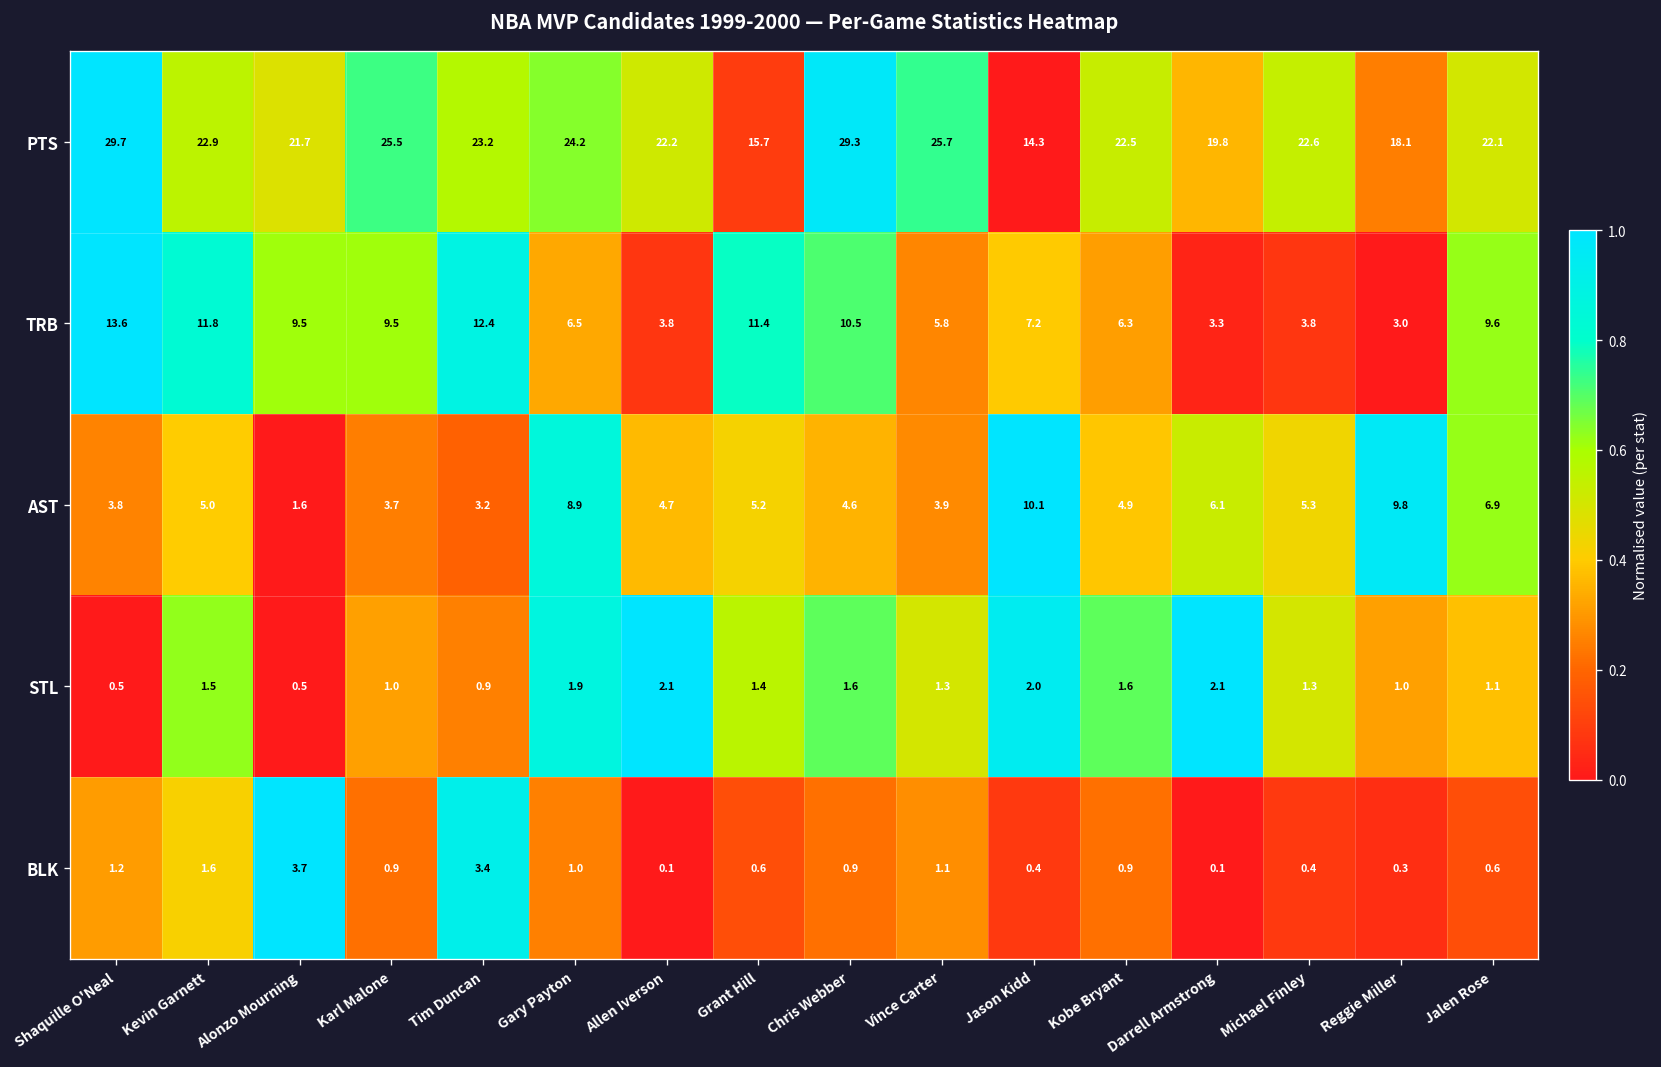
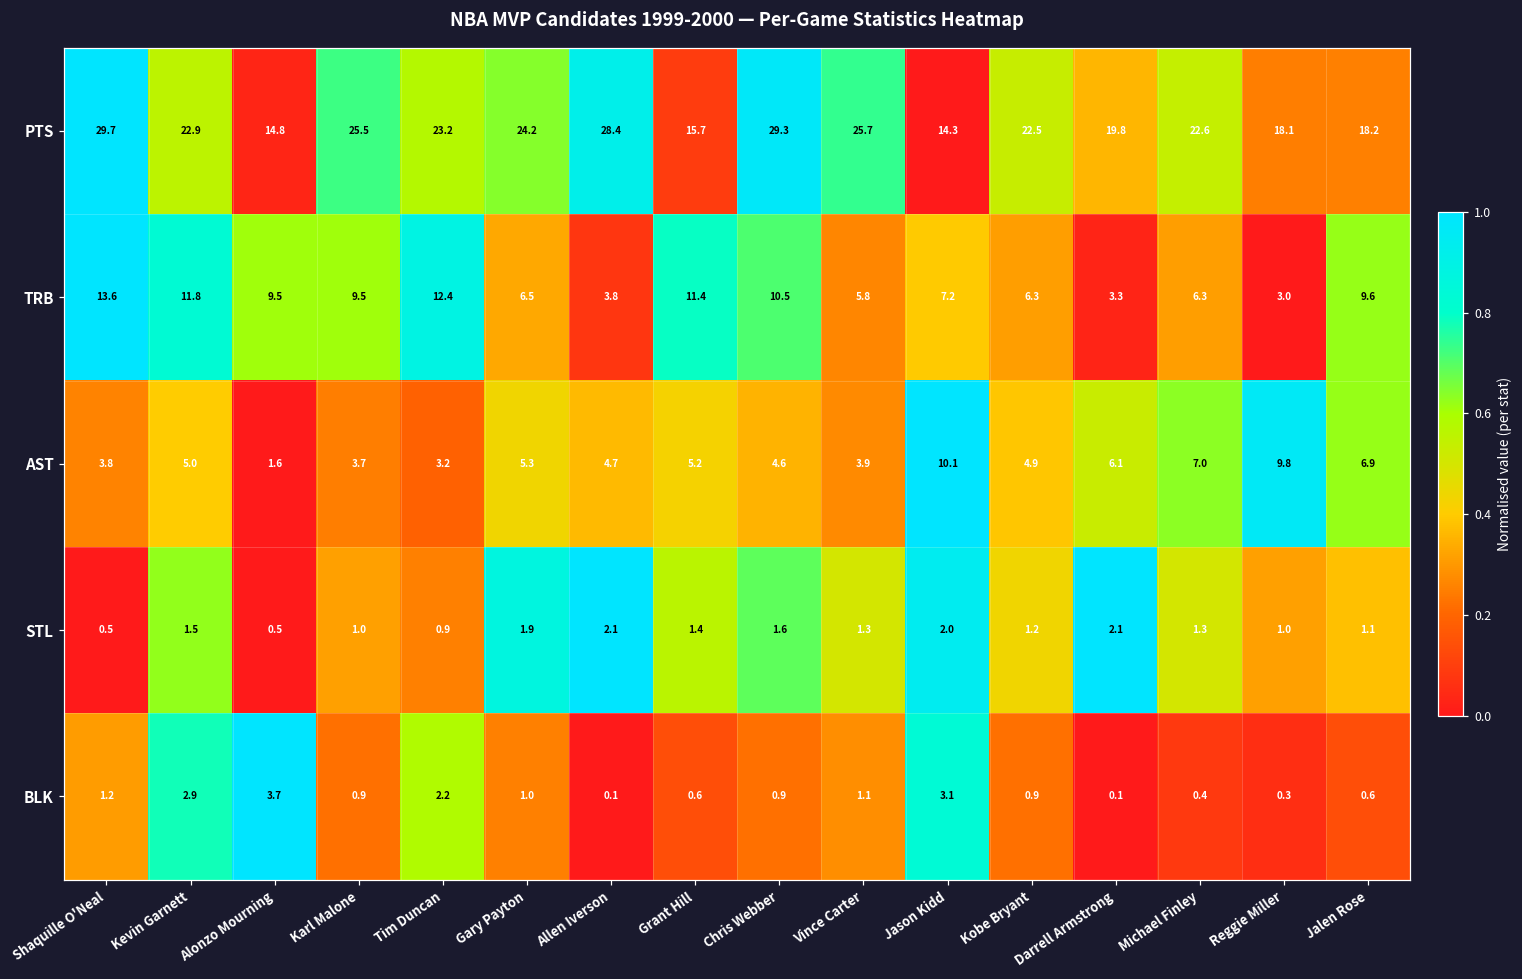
PTS, Alonzo Mourning: 21.7 -> 14.8
PTS, Allen Iverson: 22.2 -> 28.4
PTS, Jalen Rose: 22.1 -> 18.2
TRB, Michael Finley: 3.8 -> 6.3
AST, Gary Payton: 8.9 -> 5.3
AST, Michael Finley: 5.3 -> 7.0
STL, Kobe Bryant: 1.6 -> 1.2
BLK, Kevin Garnett: 1.6 -> 2.9
BLK, Tim Duncan: 3.4 -> 2.2
BLK, Jason Kidd: 0.4 -> 3.1
